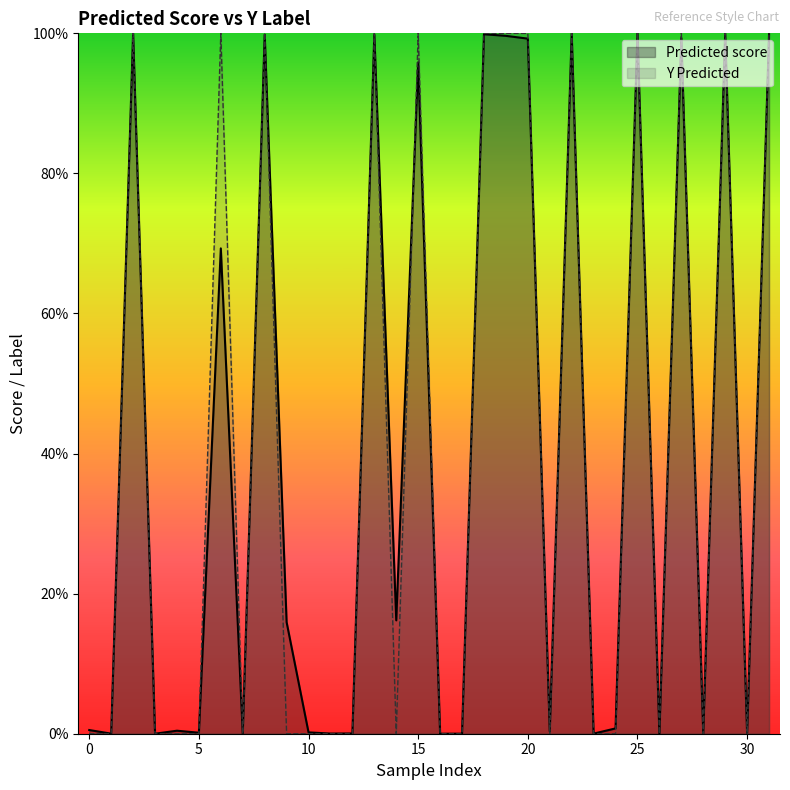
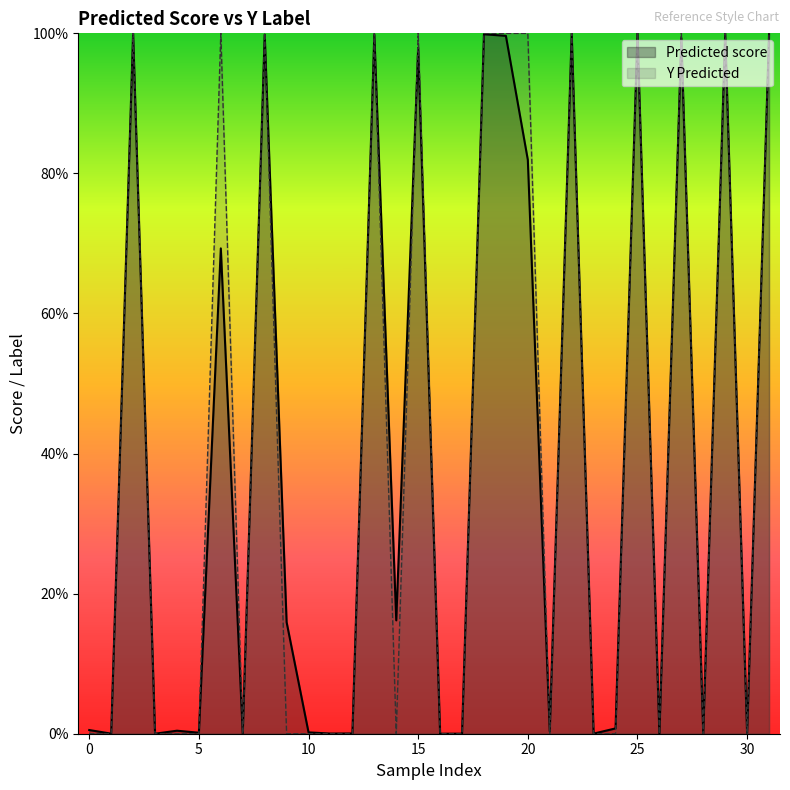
Predicted score, 15: 96% -> 98%
Predicted score, 20: 99% -> 82%
